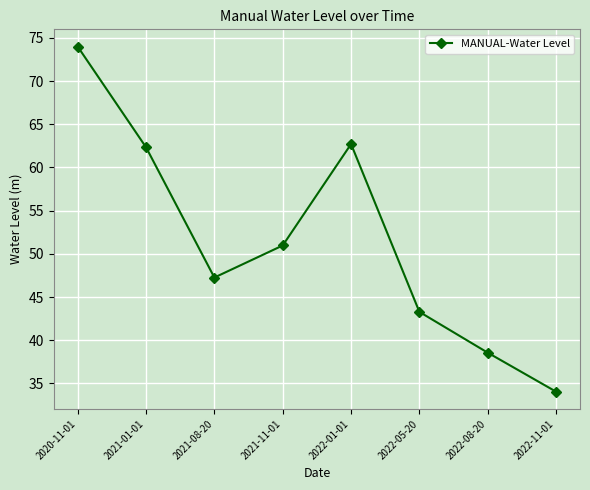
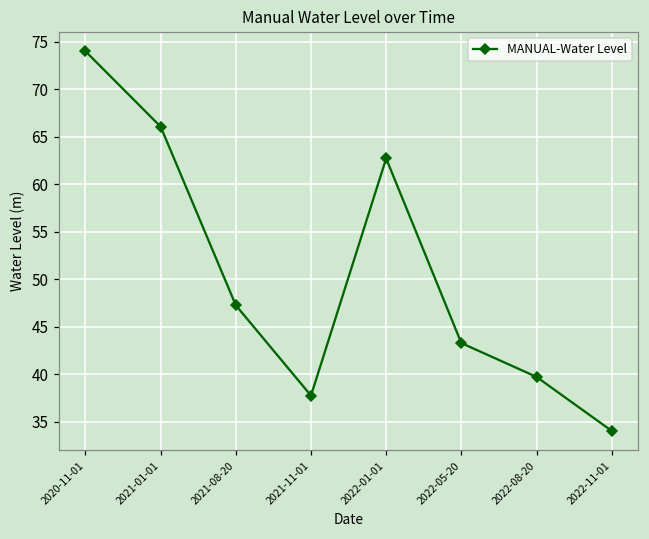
2021-01-01: 62 -> 66
2021-11-01: 51 -> 38
2022-08-20: 39 -> 40
